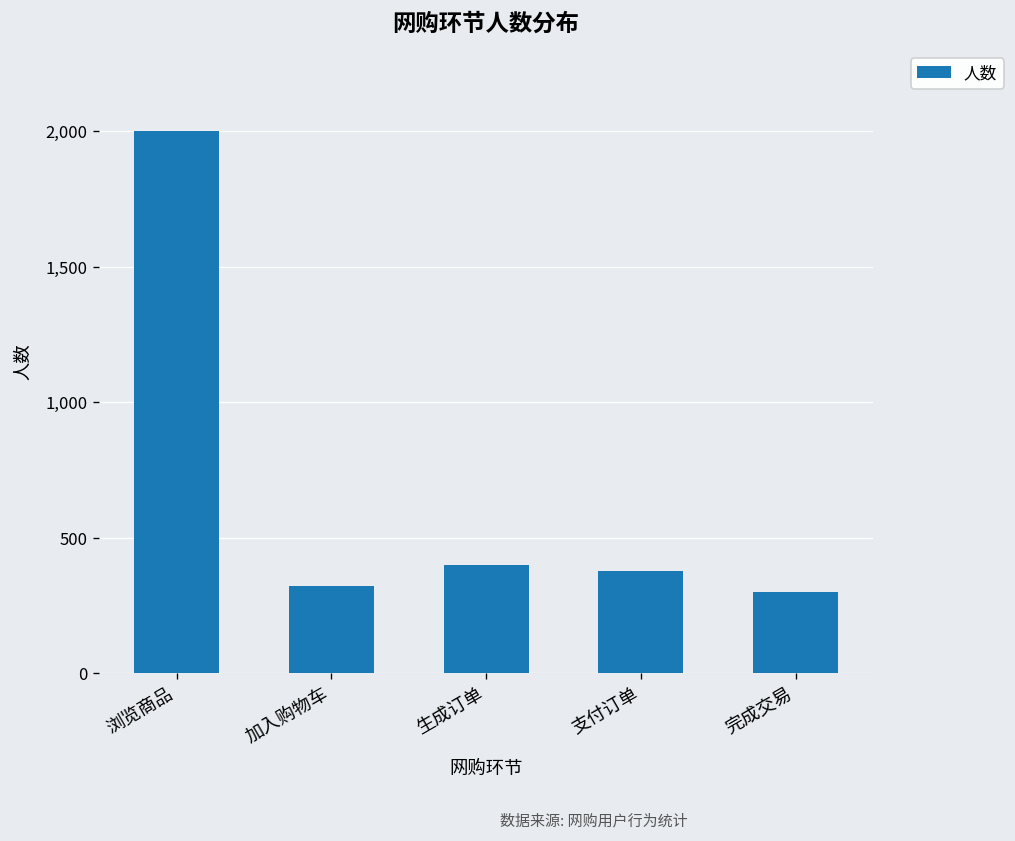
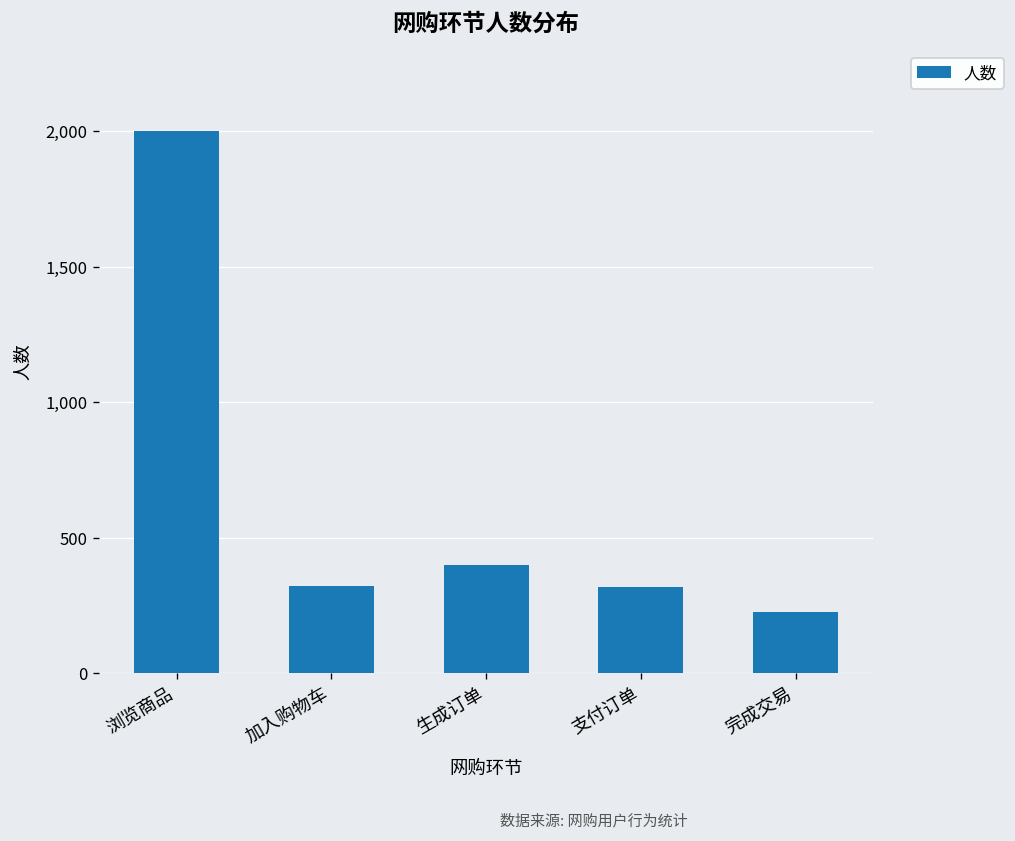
支付订单: 380 -> 320
完成交易: 300 -> 230
